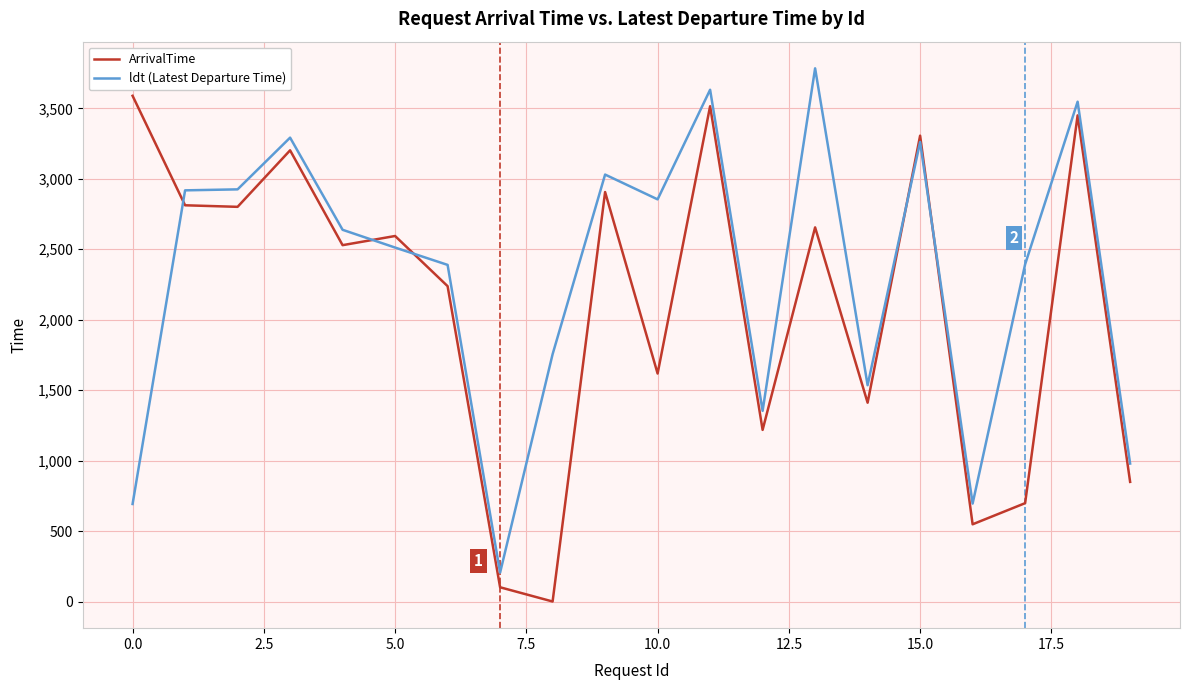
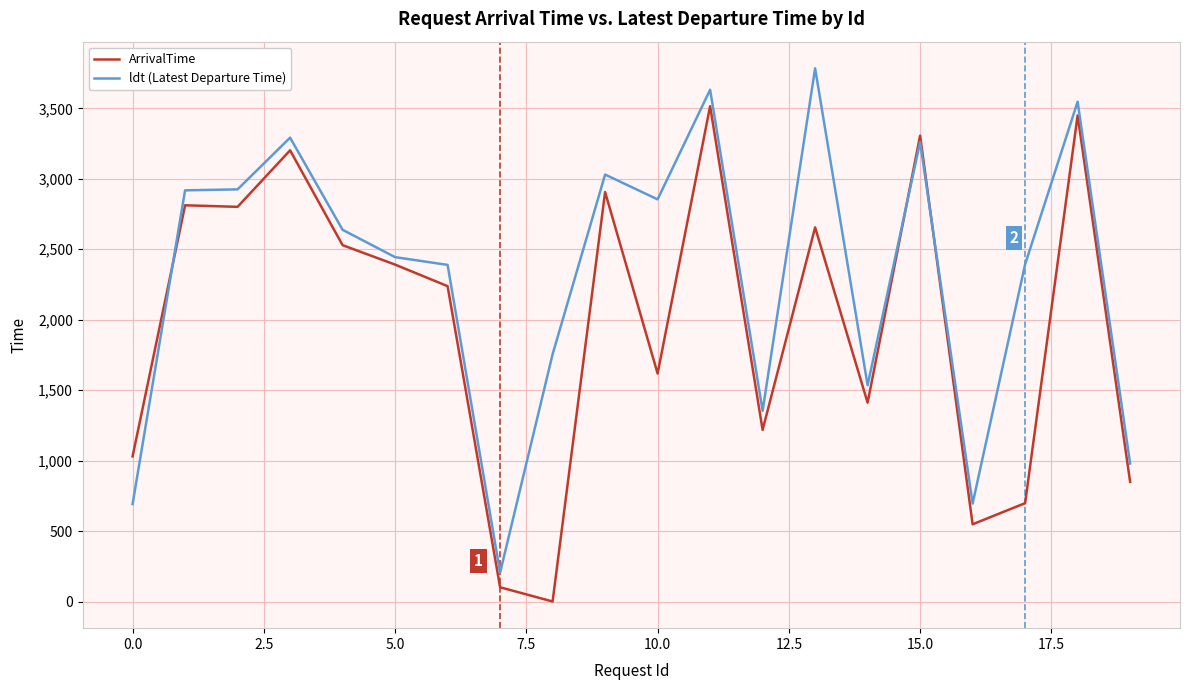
ArrivalTime, 0.0: 3,590 -> 1,030
ArrivalTime, 5.0: 2,590 -> 2,390
ldt (Latest Departure Time), 5.0: 2,510 -> 2,440
